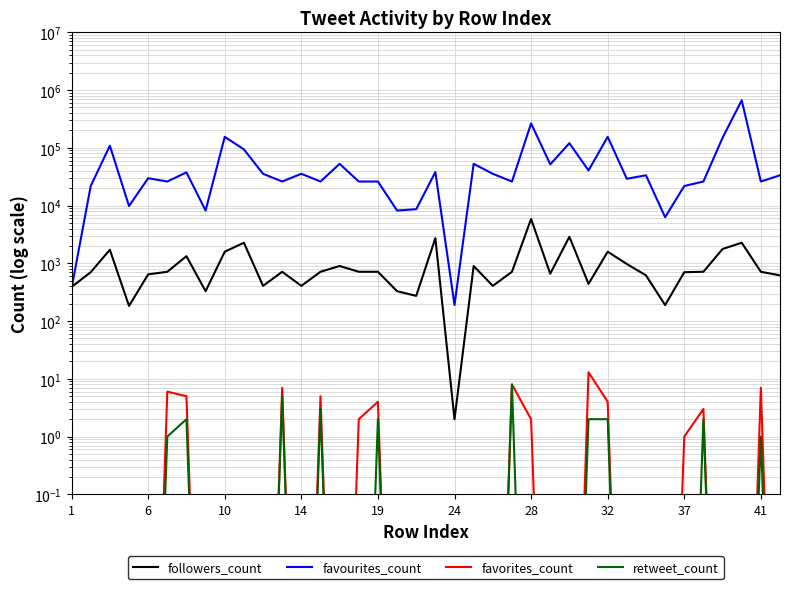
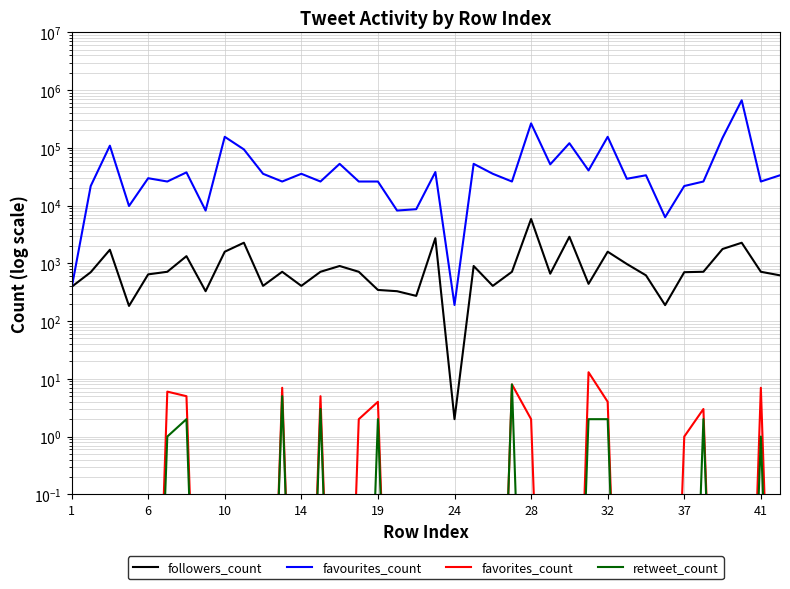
followers_count, 19: 700 -> 300
